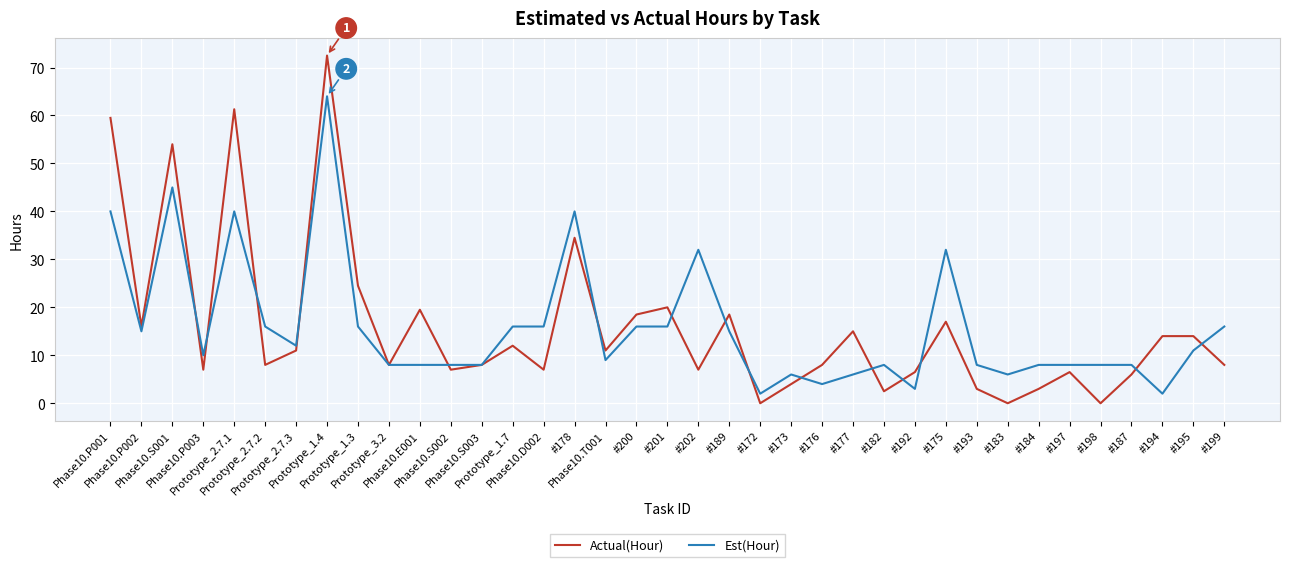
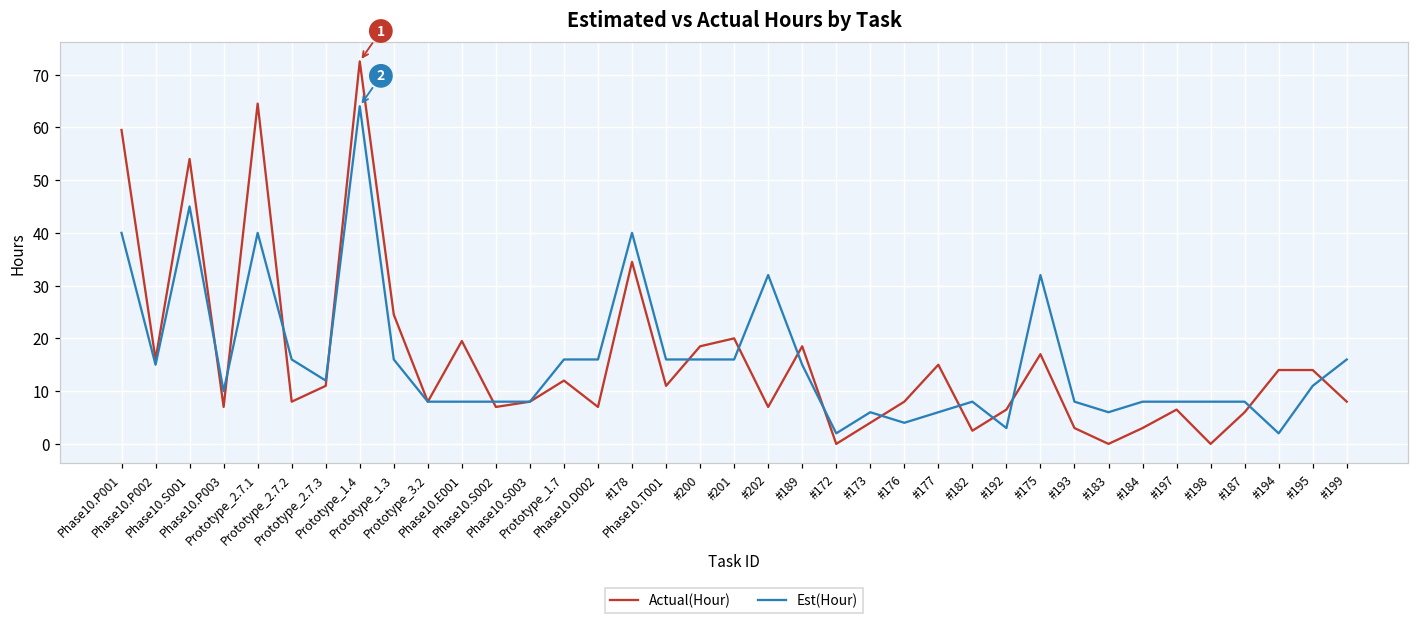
Actual(Hour), Prototype_2.7.1: 61 -> 65
Est(Hour), Phase10.T001: 9 -> 16
